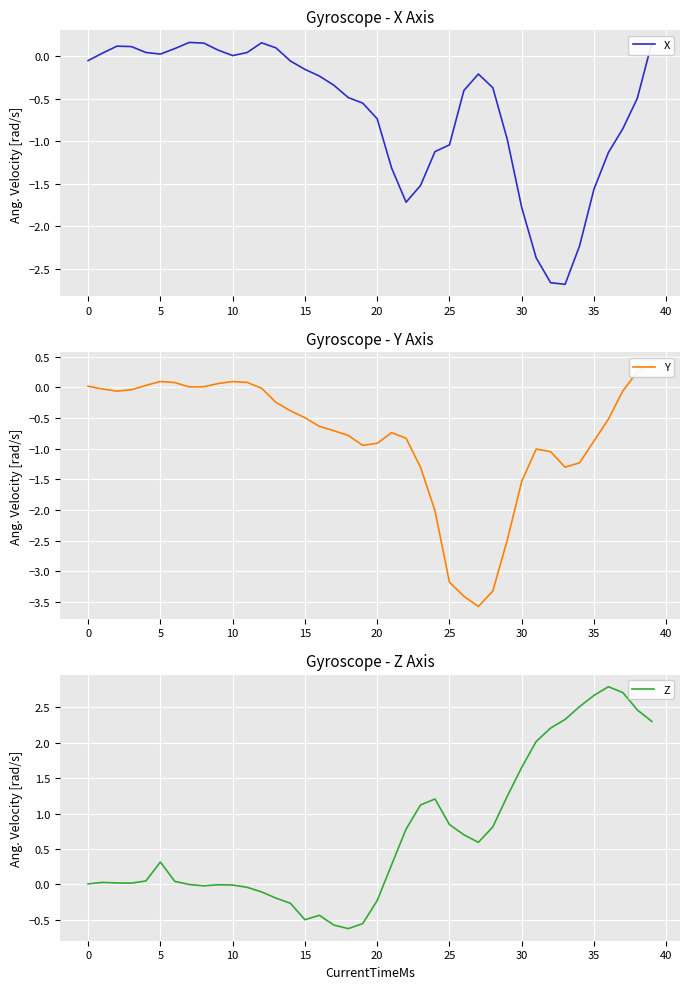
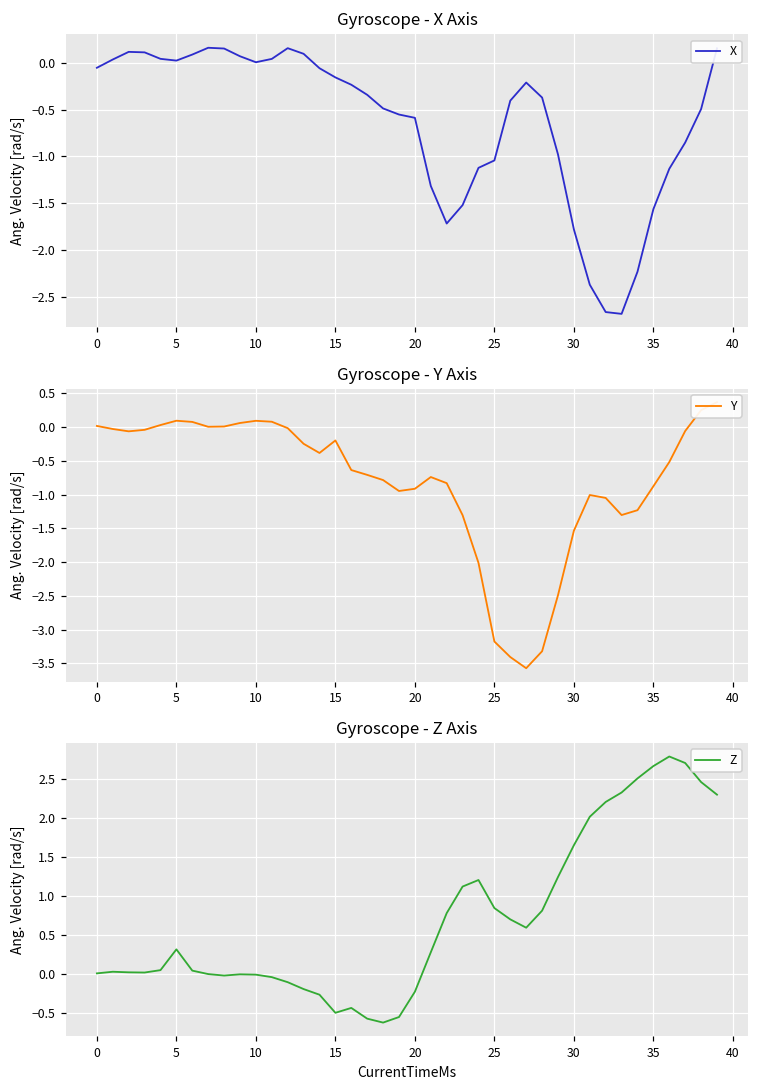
Gyroscope - X Axis, 20: -0.7 -> -0.6
Gyroscope - Y Axis, 15: -0.5 -> -0.2
